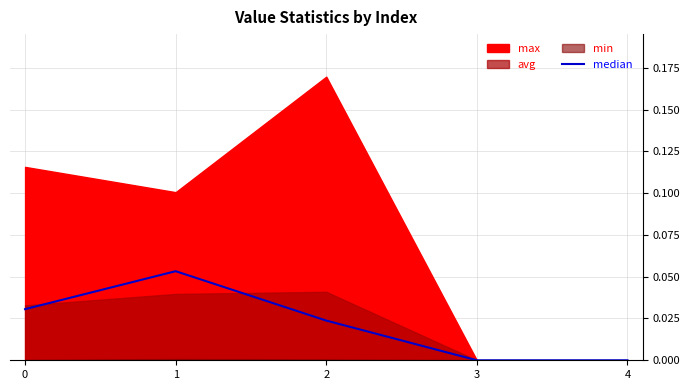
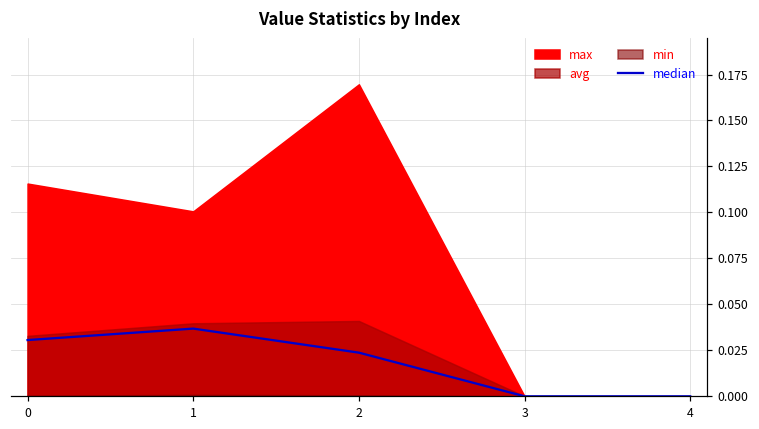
median, 1: 0.053 -> 0.037
